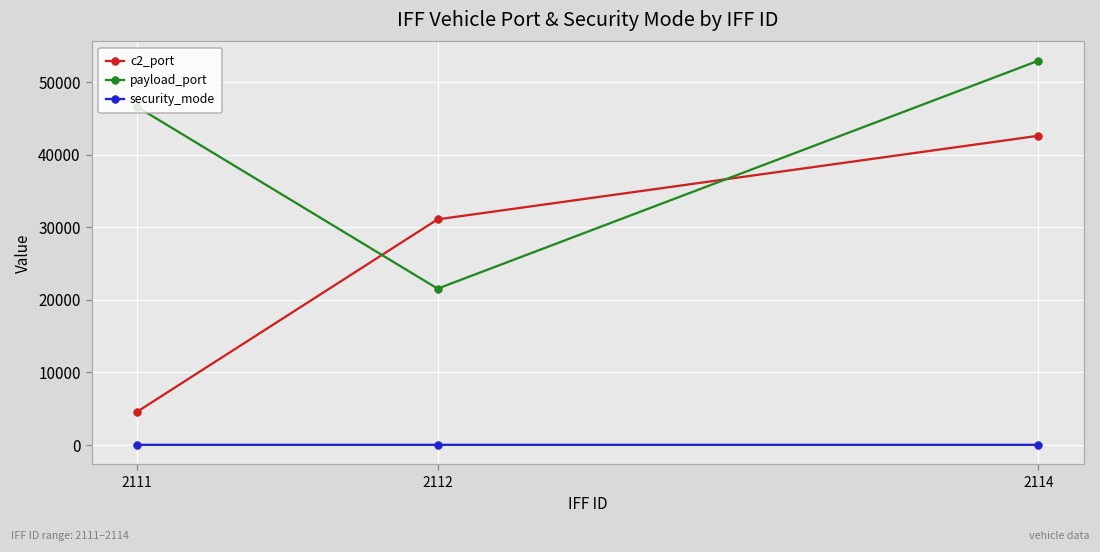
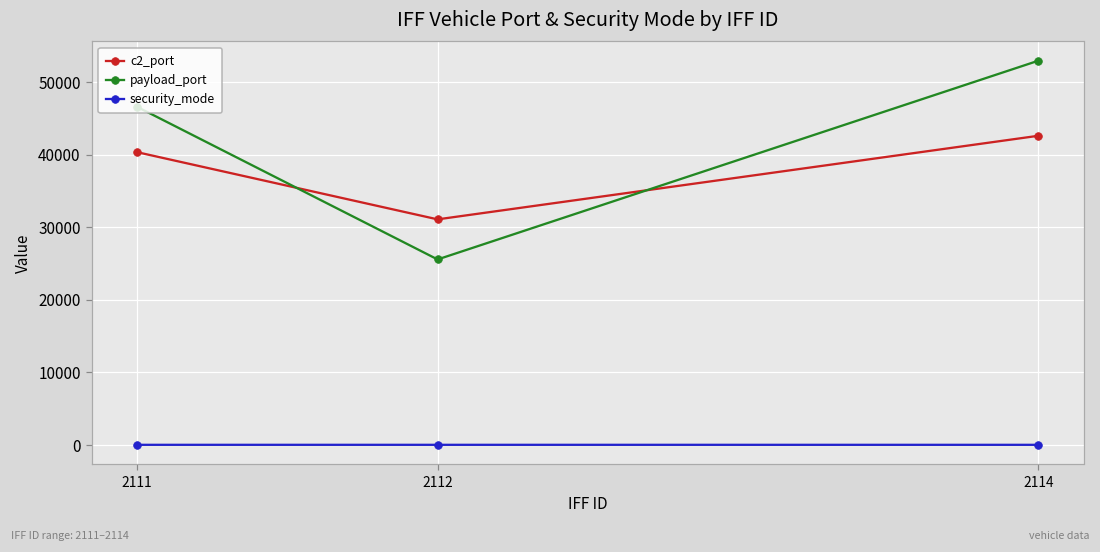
c2_port, 2111: 5000 -> 40000
payload_port, 2112: 22000 -> 26000
